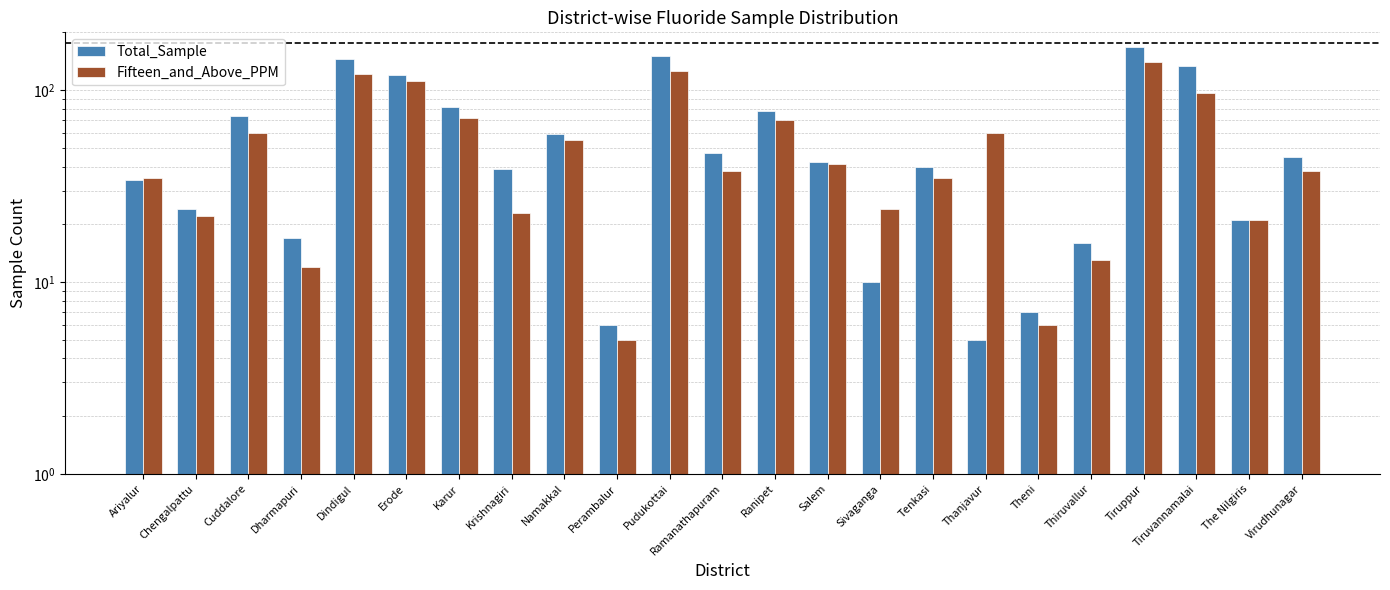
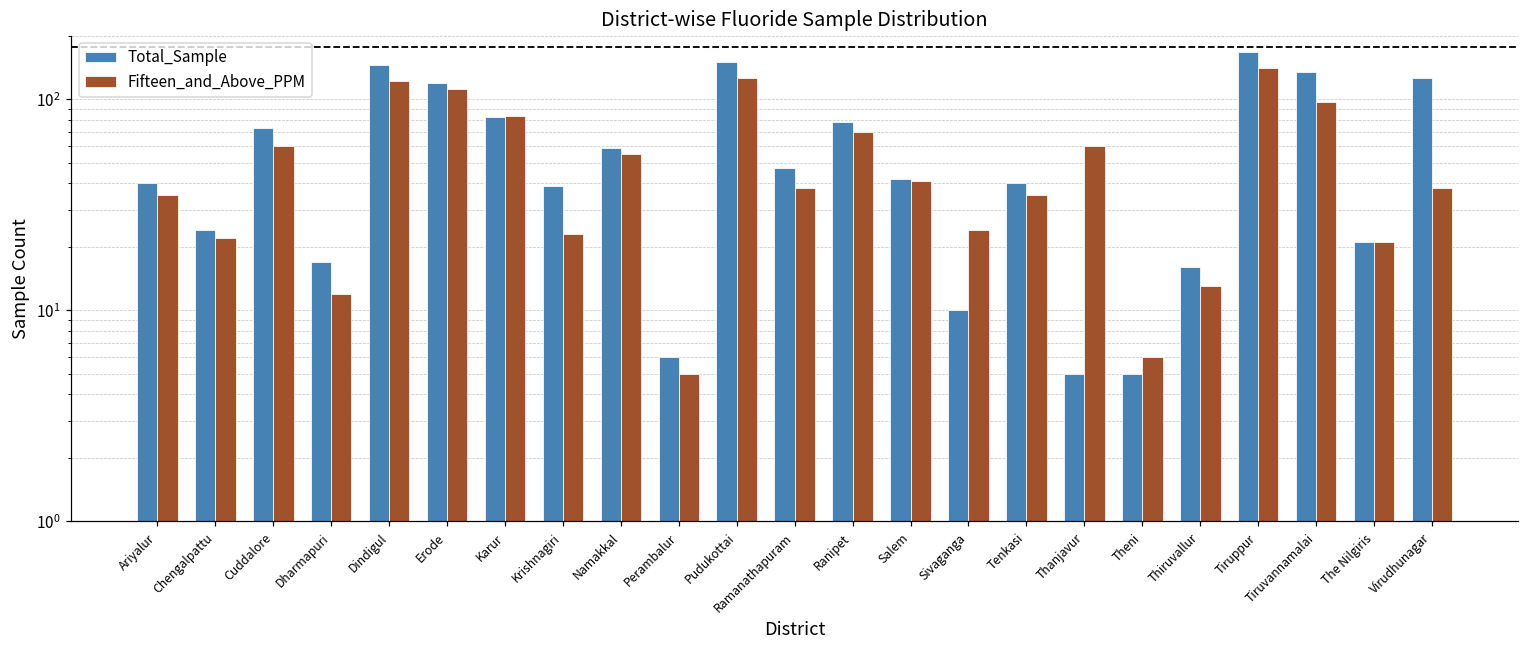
Total_Sample, Ariyalur: 34 -> 40
Fifteen_and_Above_PPM, Karur: 72 -> 83
Total_Sample, Theni: 7 -> 5
Total_Sample, Virudhunagar: 45 -> 130
